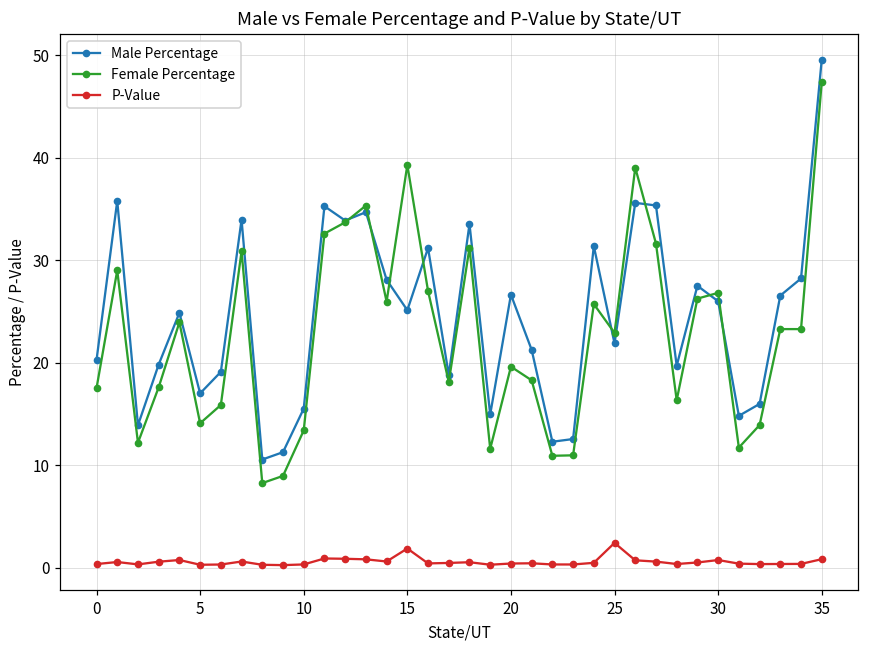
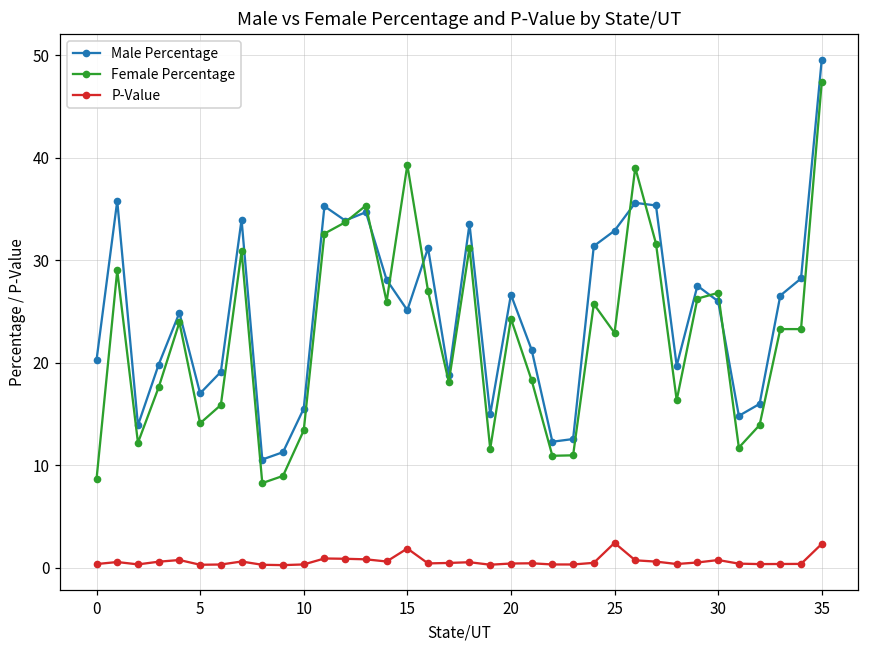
Female Percentage, 0: 17 -> 9
Female Percentage, 20: 20 -> 24
Male Percentage, 25: 22 -> 33
P-Value, 35: 1 -> 2
